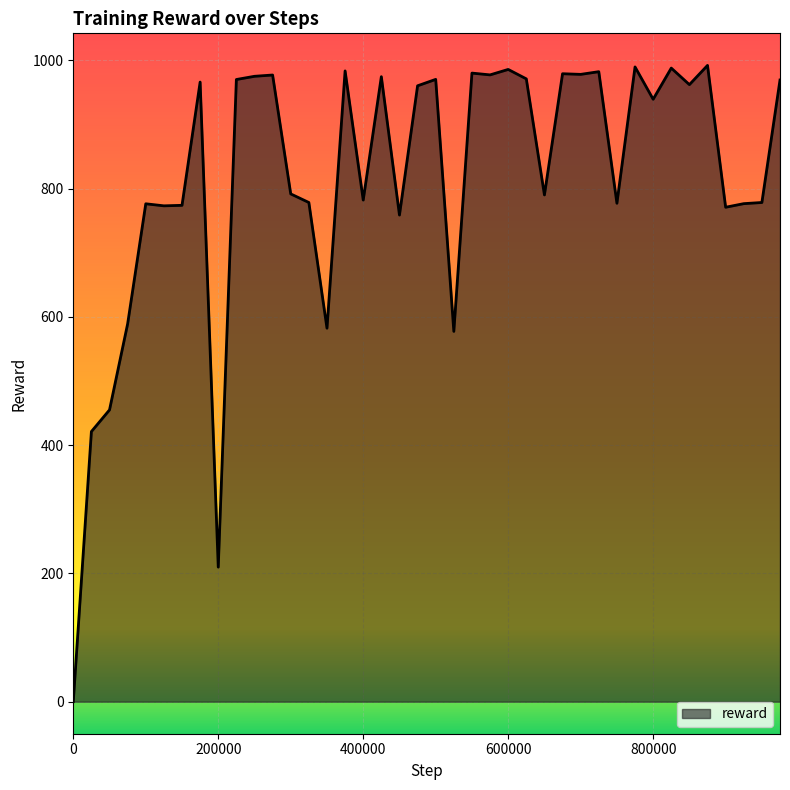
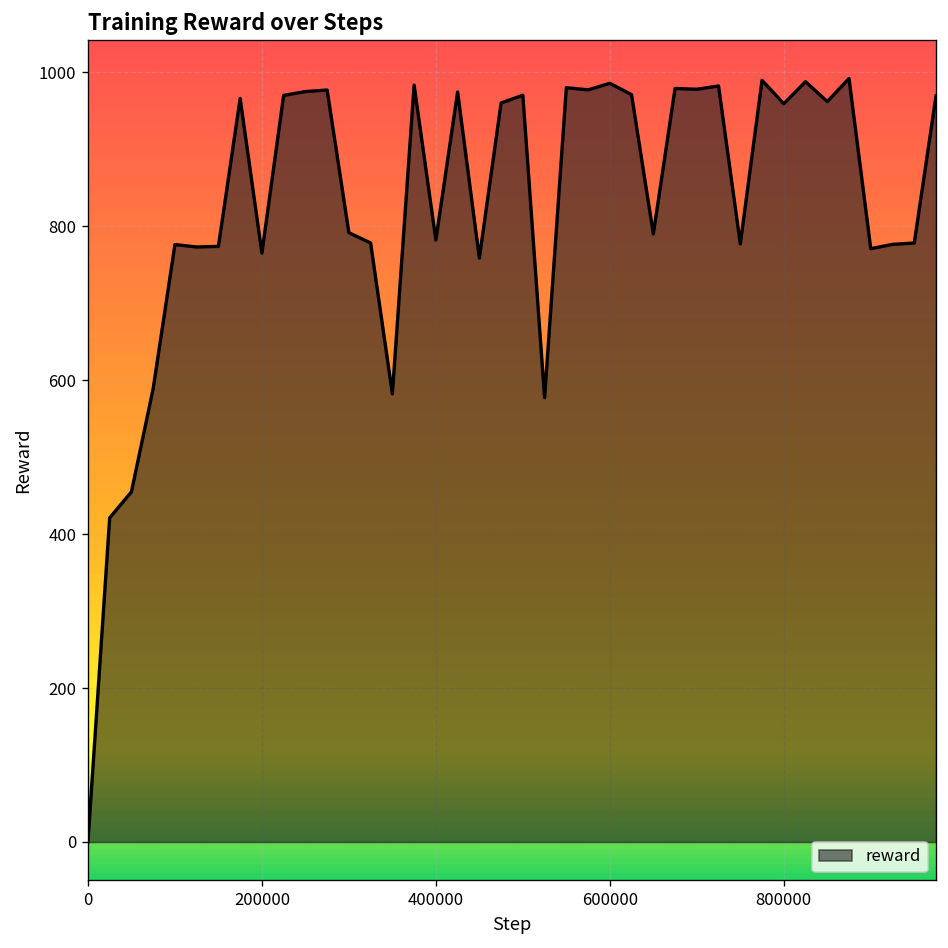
200000: 210 -> 770
800000: 940 -> 960
